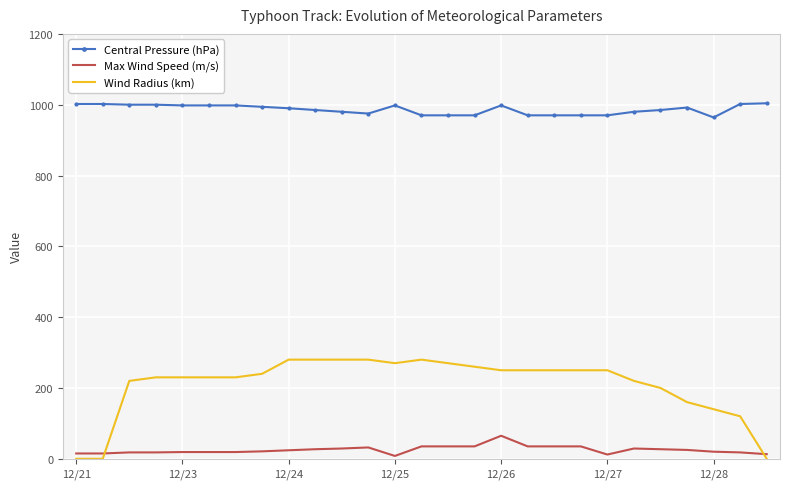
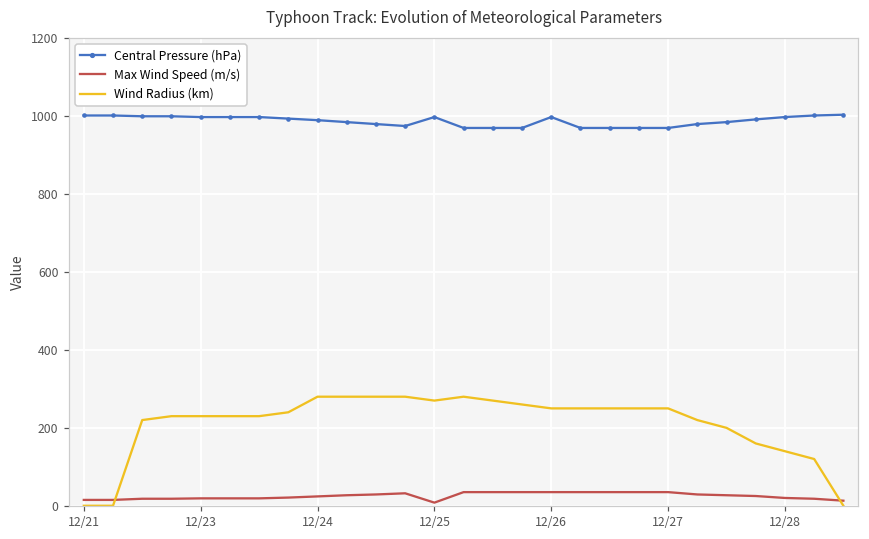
Max Wind Speed (m/s), 12/26: 70 -> 40
Max Wind Speed (m/s), 12/27: 10 -> 40
Central Pressure (hPa), 12/28: 960 -> 1000
